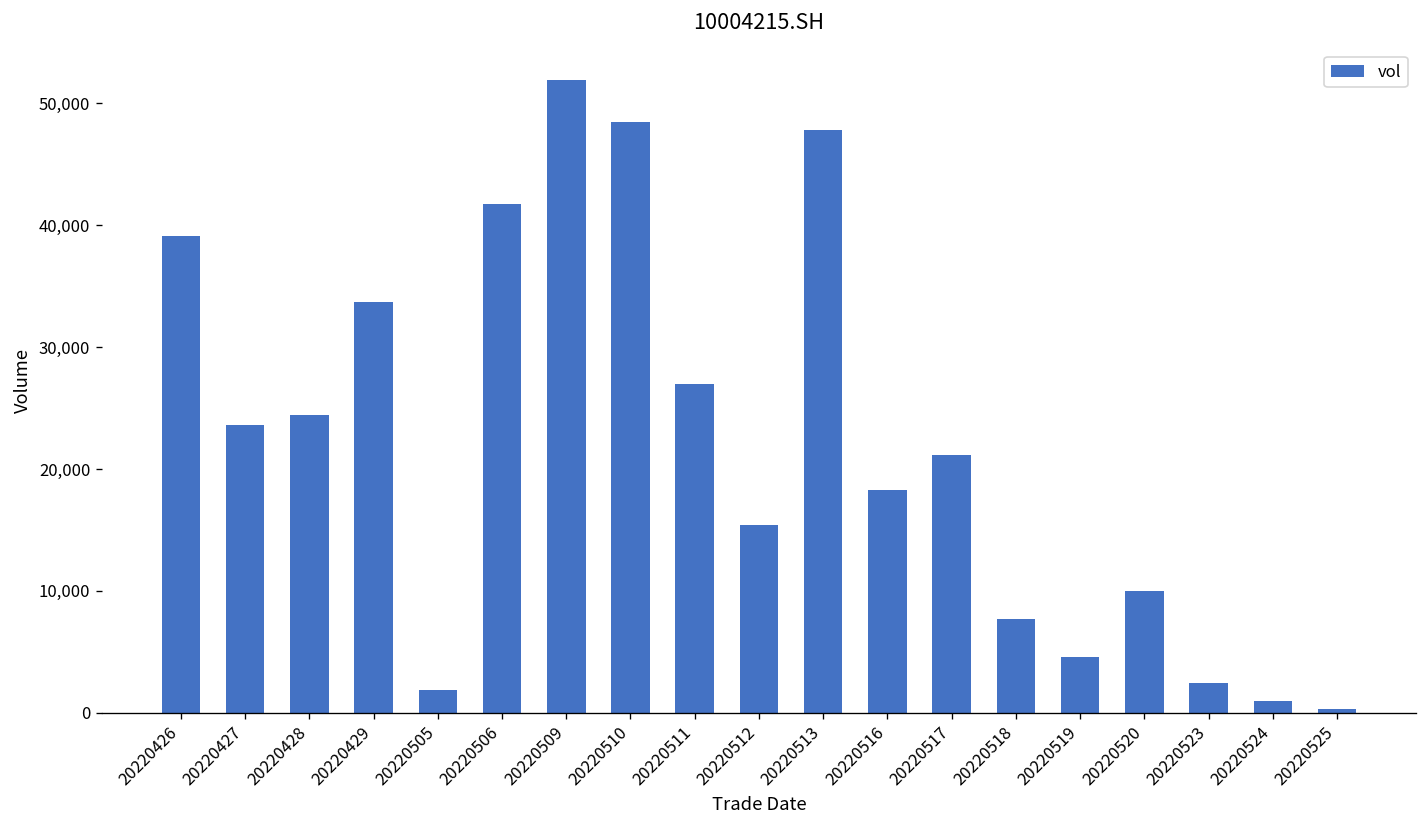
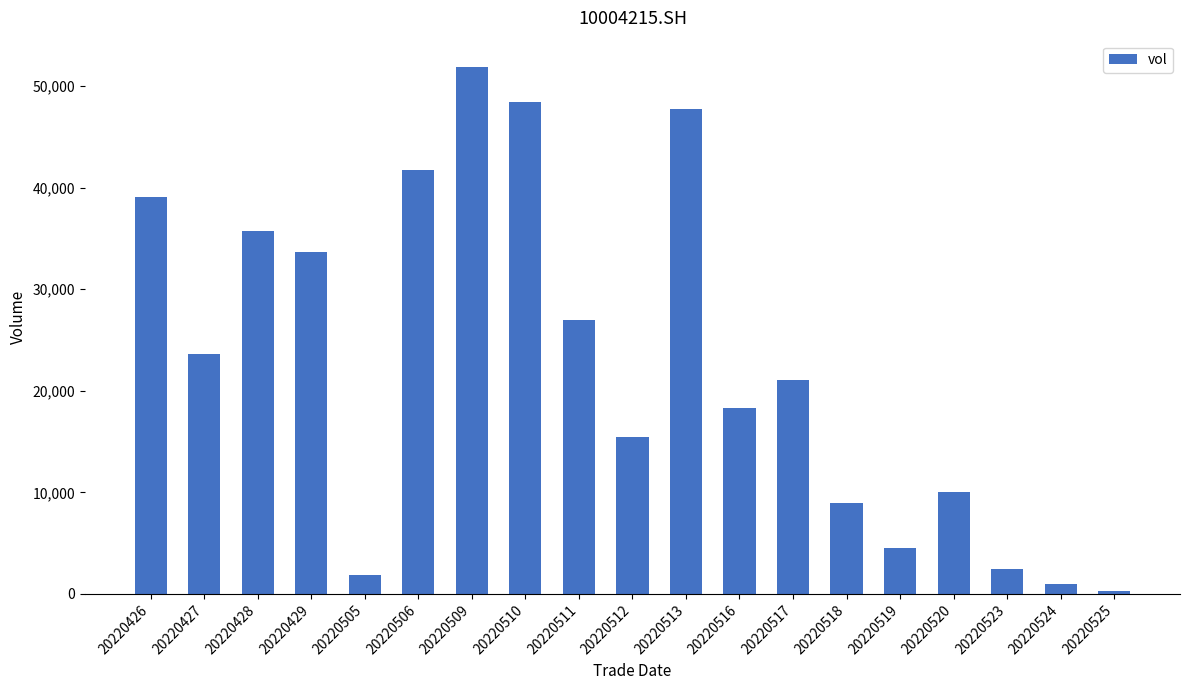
20220428: 24,400 -> 35,700
20220518: 7,700 -> 9,000
